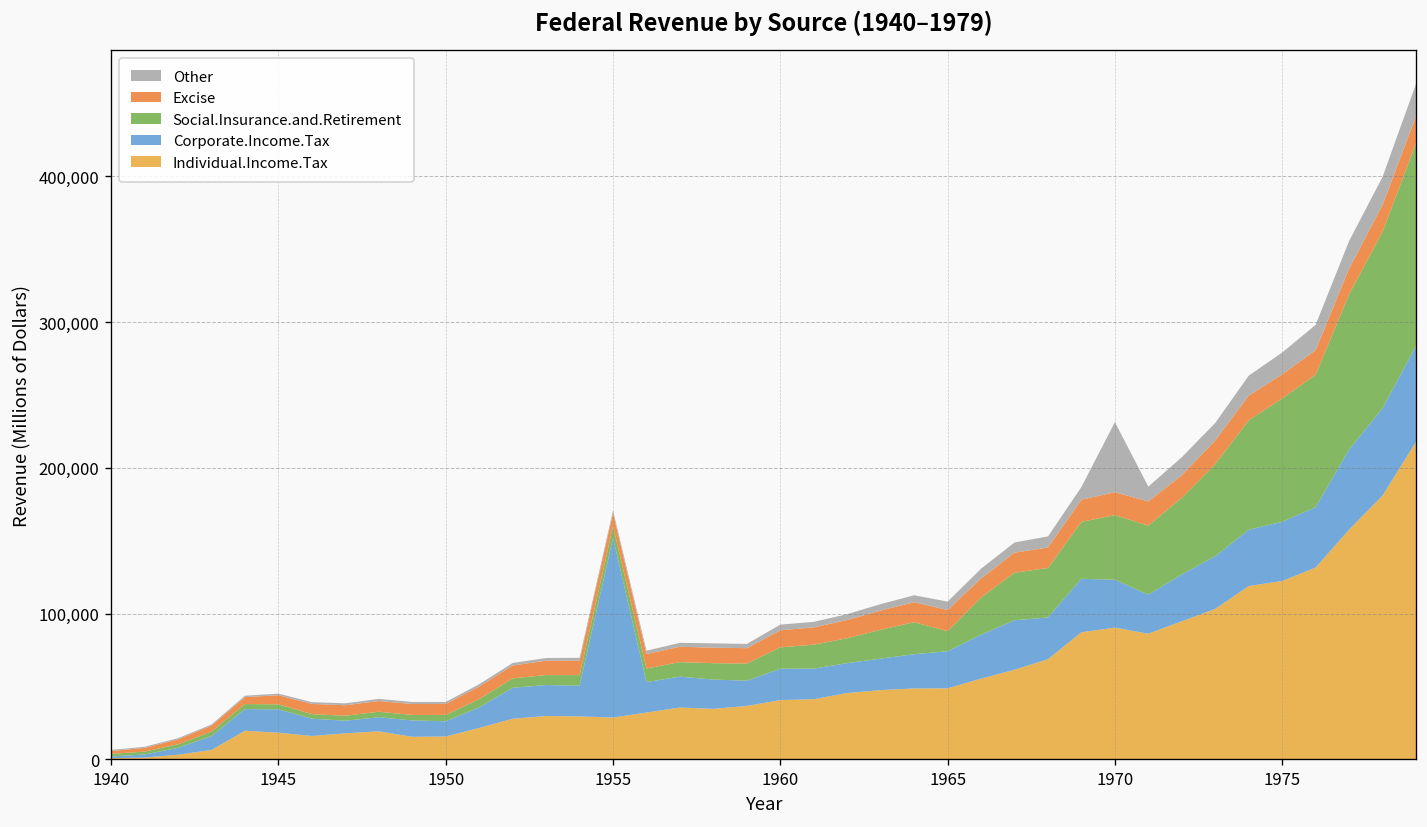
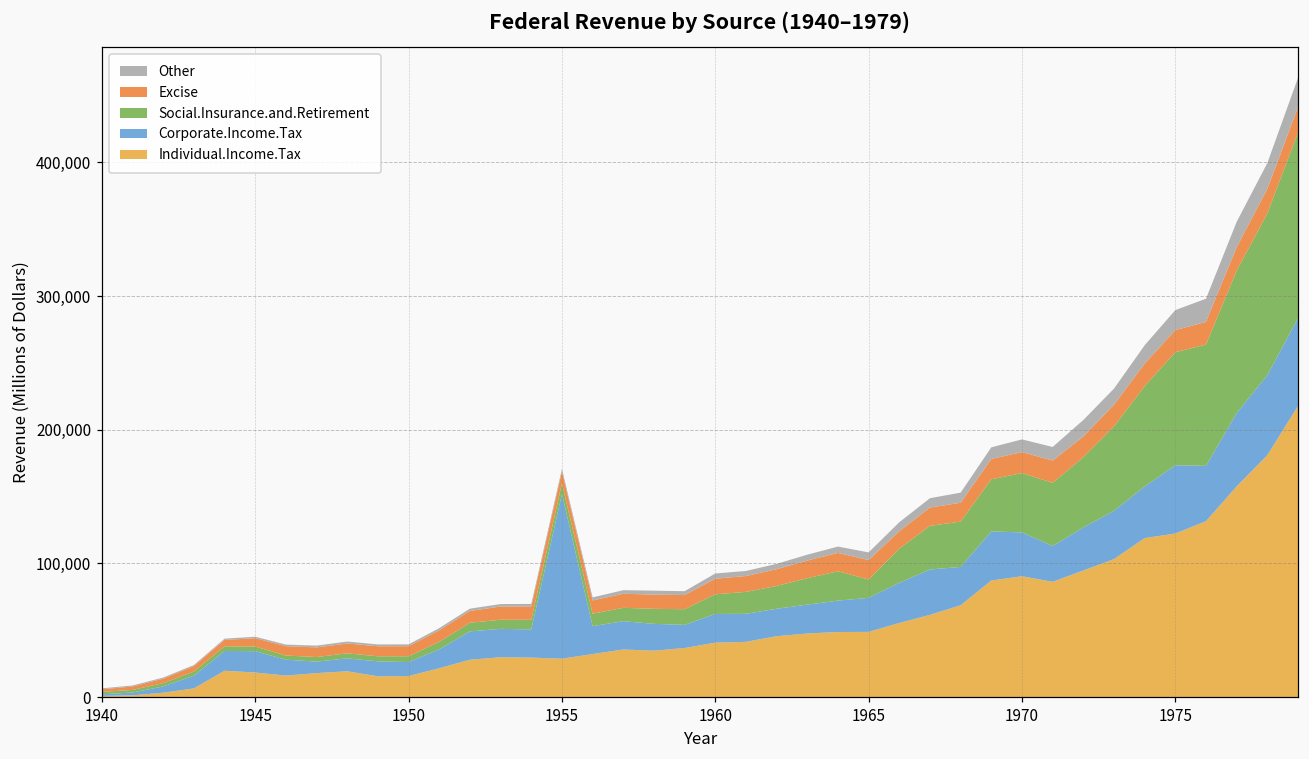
Other, 1970: 48,000 -> 9,000
Corporate.Income.Tax, 1975: 41,000 -> 51,000
